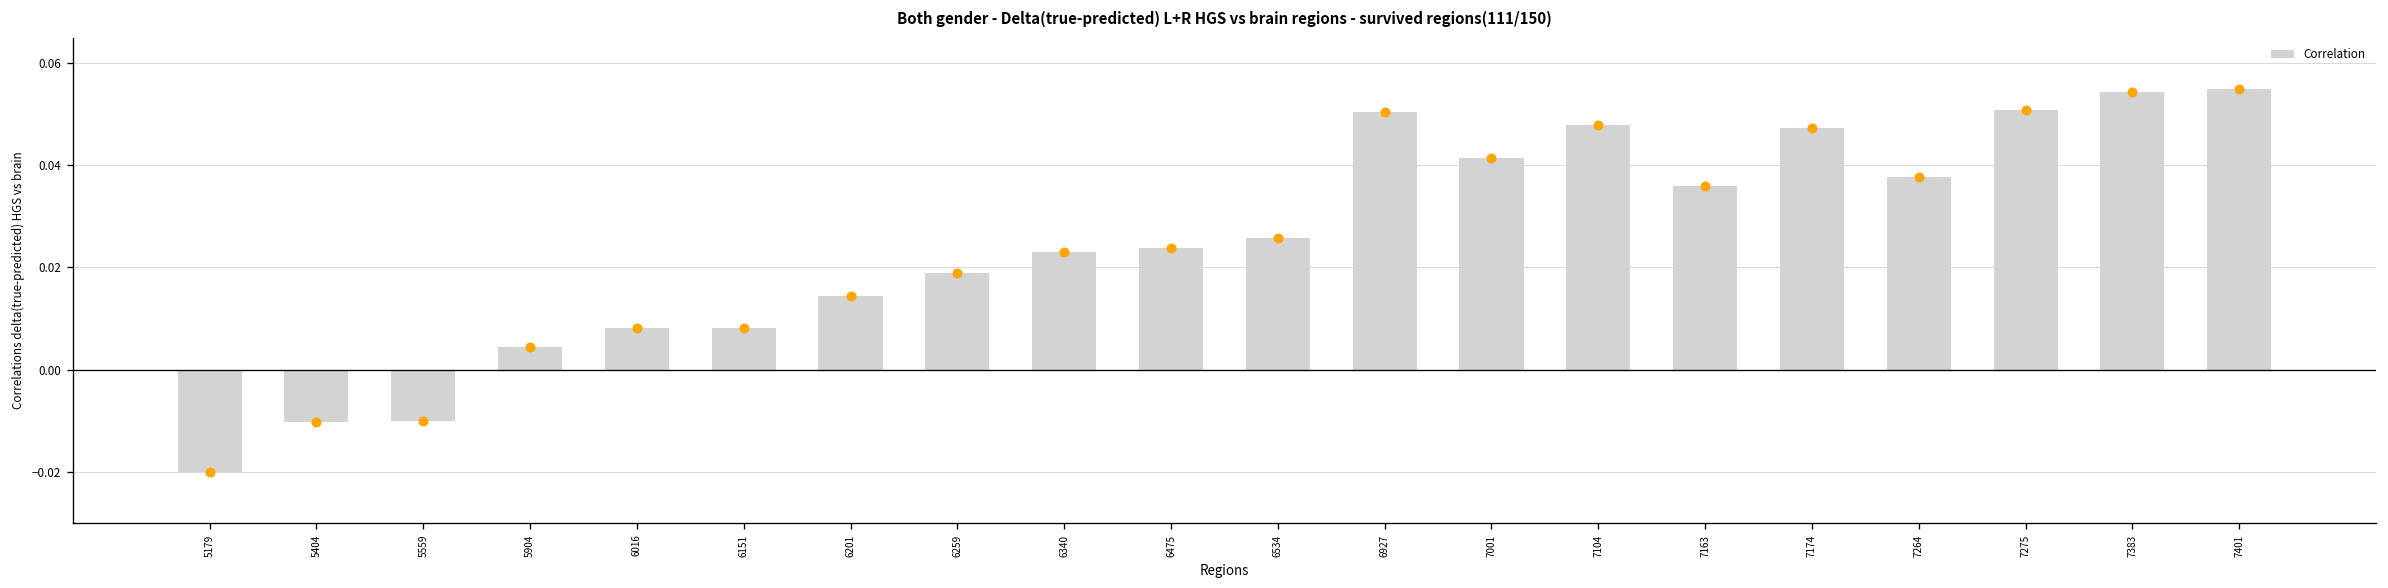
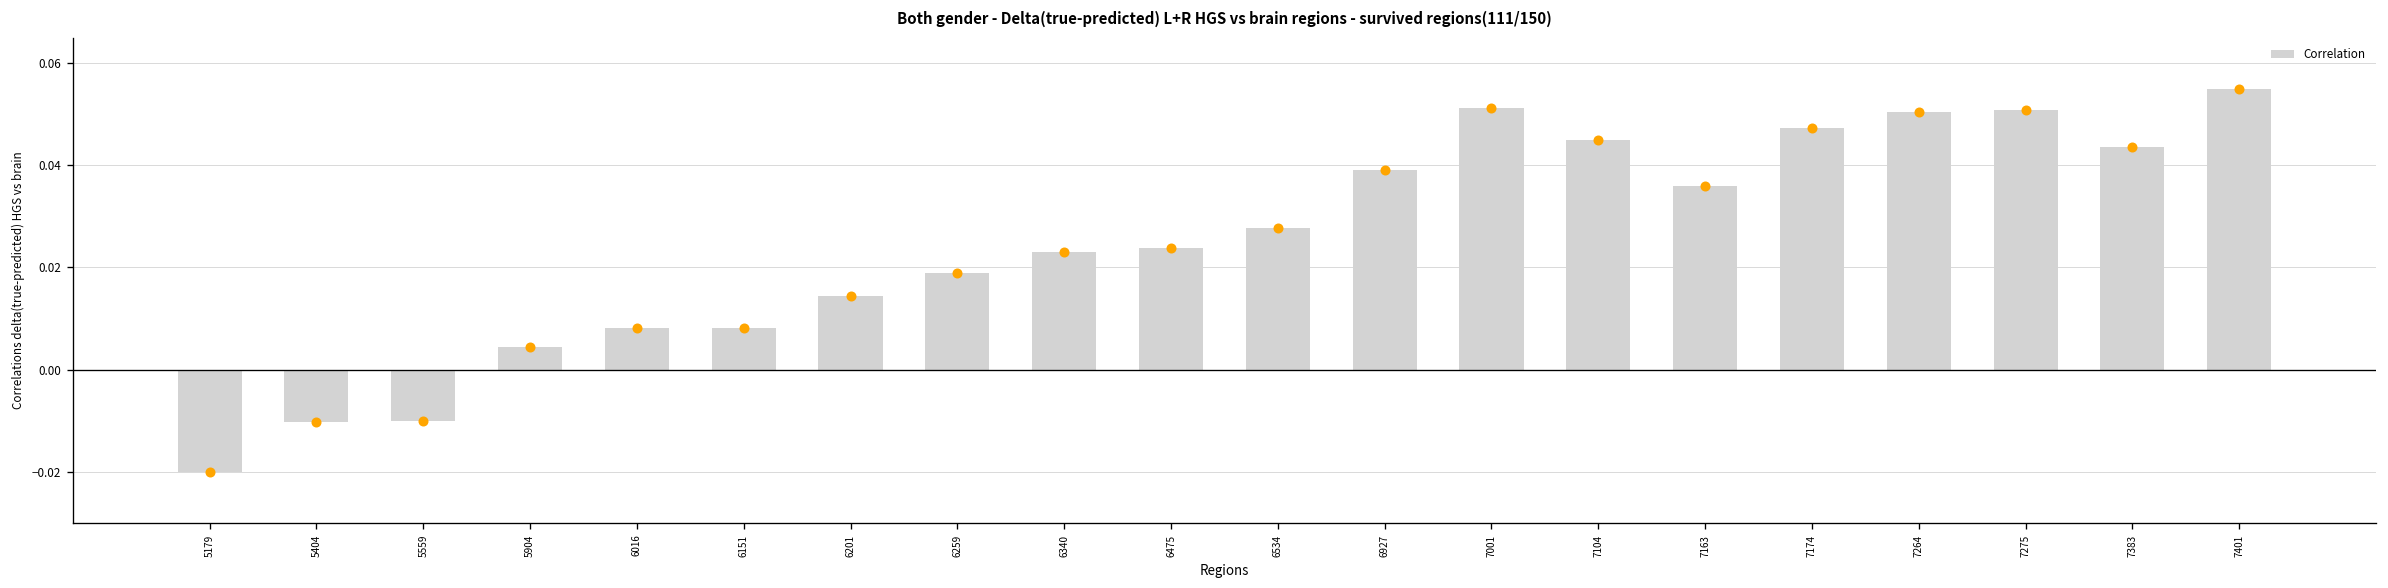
Correlation, 6534: 0.026 -> 0.028
Correlation, 6927: 0.050 -> 0.039
Correlation, 7001: 0.041 -> 0.051
Correlation, 7104: 0.048 -> 0.045
Correlation, 7264: 0.038 -> 0.050
Correlation, 7383: 0.054 -> 0.044
